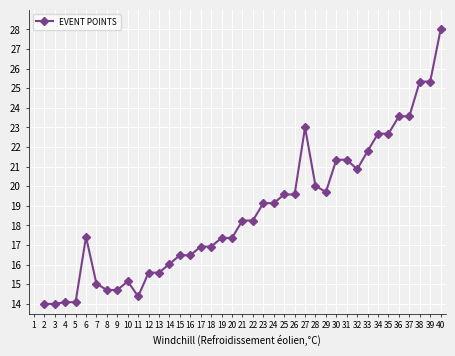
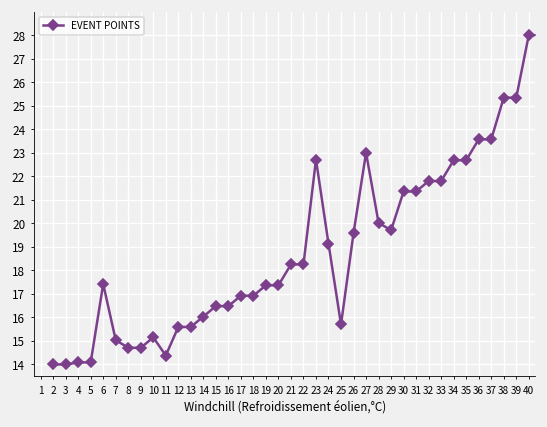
23: 19.1 -> 22.7
25: 19.6 -> 15.7
32: 20.9 -> 21.8
